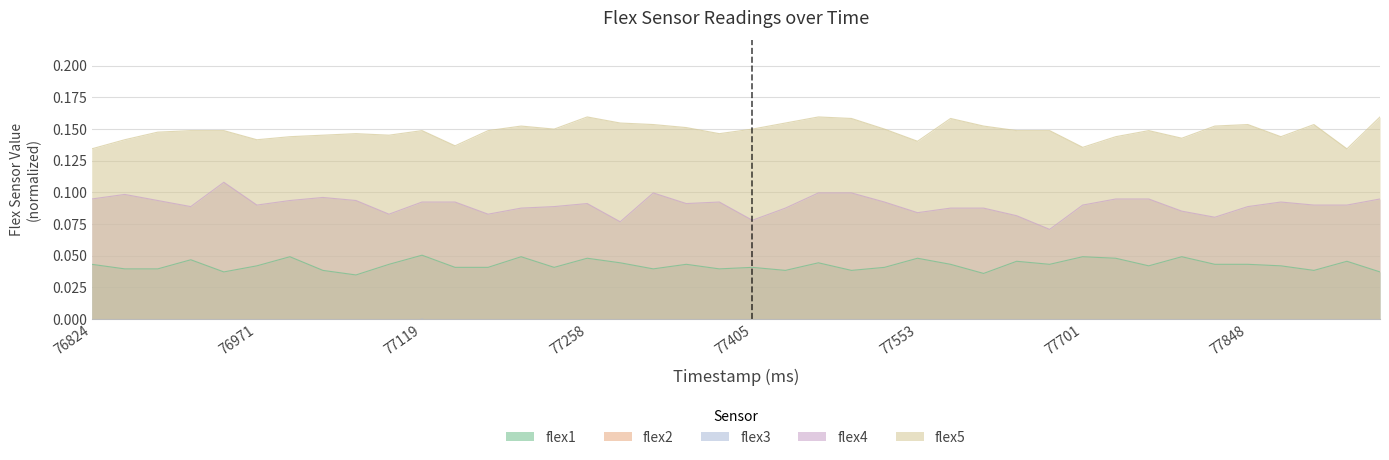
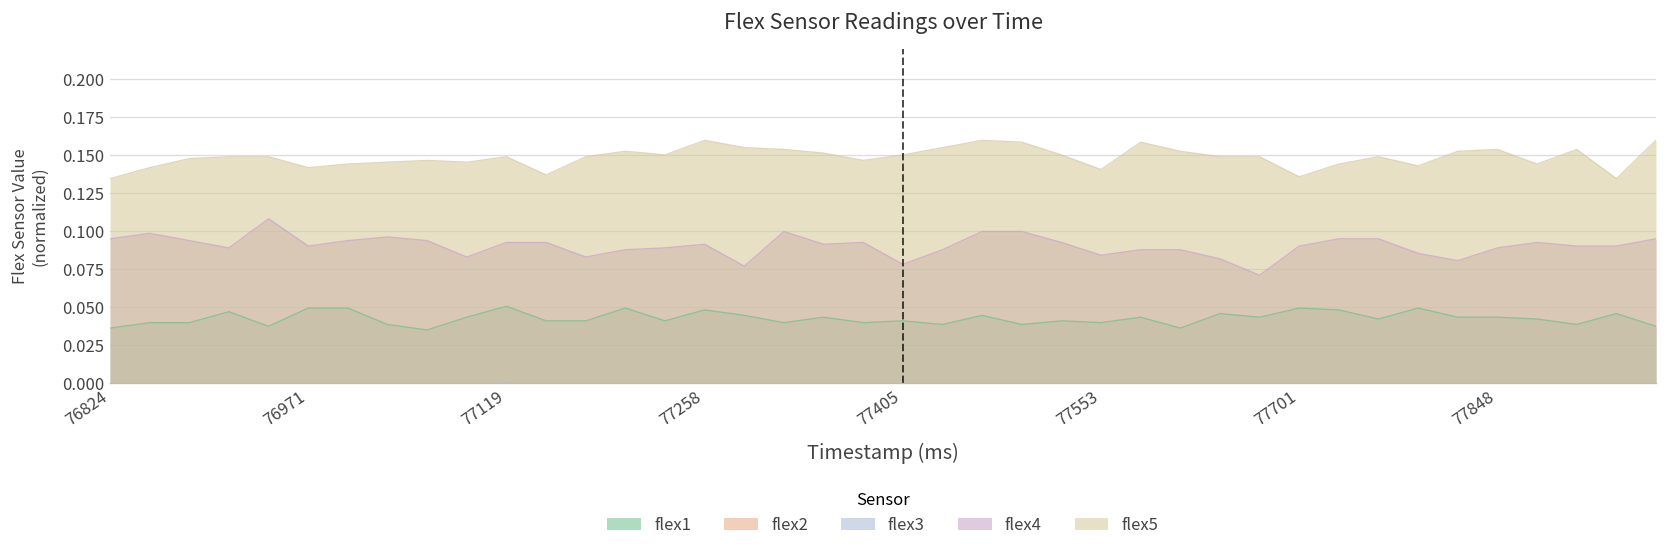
flex1, 76824: 0.043 -> 0.036
flex1, 76971: 0.042 -> 0.049
flex1, 77553: 0.048 -> 0.040
